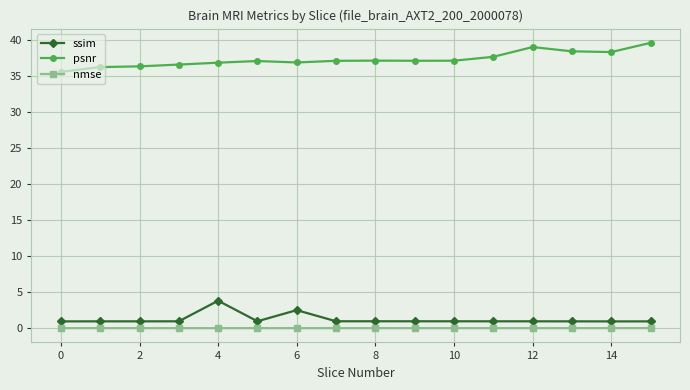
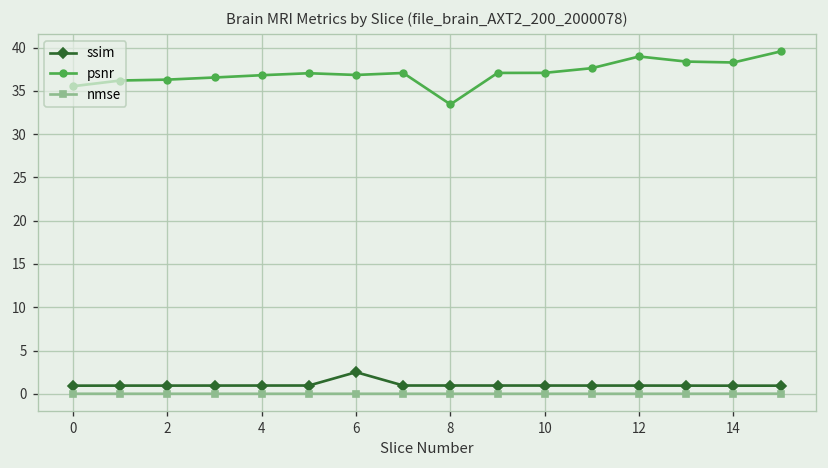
ssim, 4: 4 -> 1
psnr, 8: 37 -> 33
